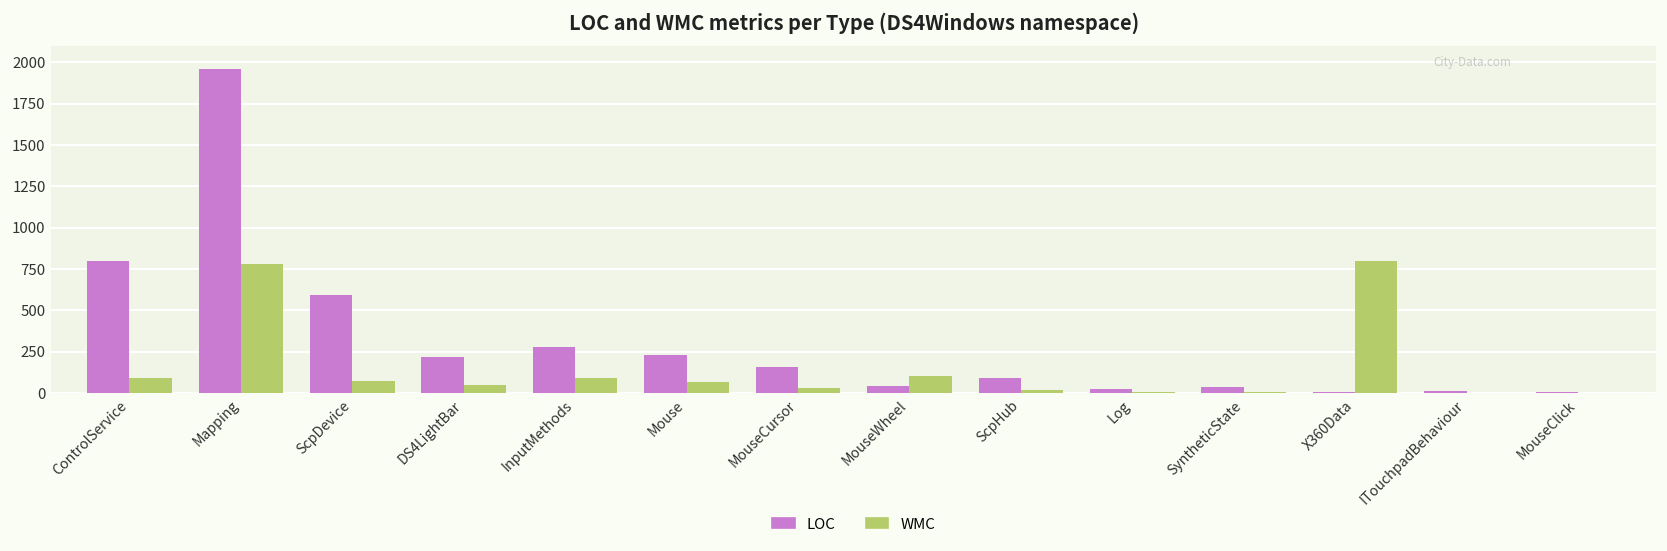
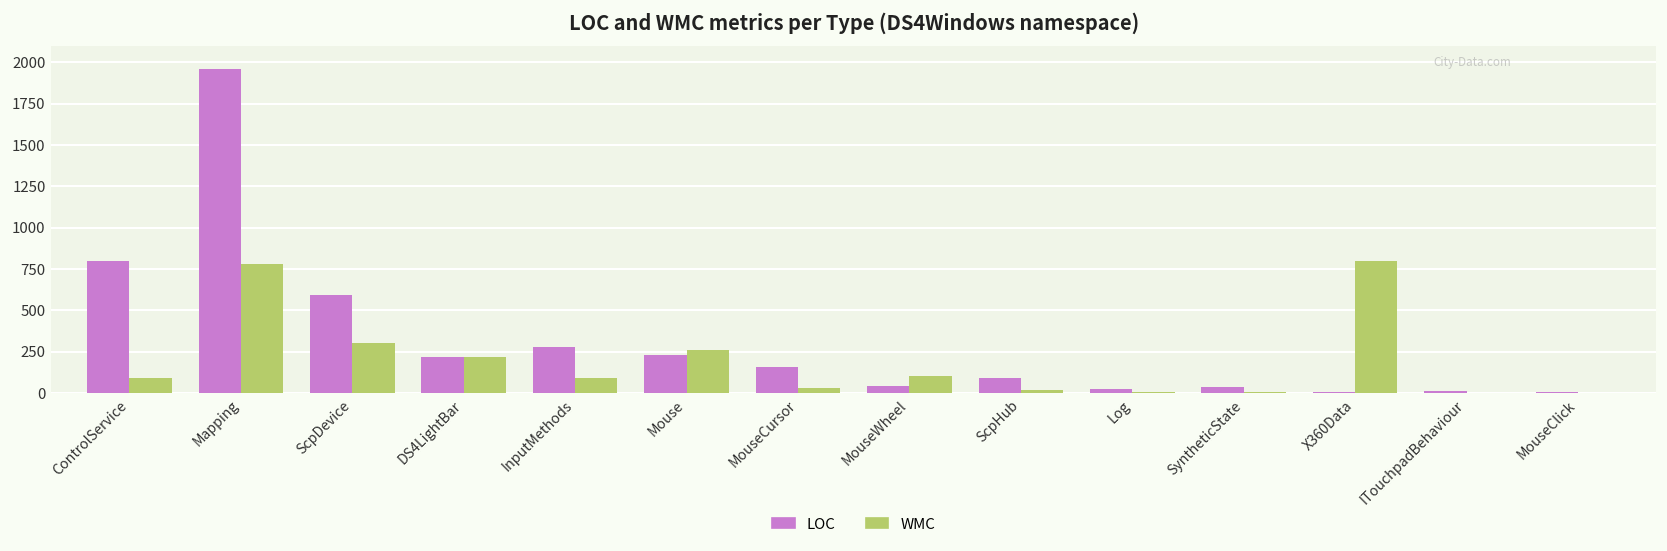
WMC, ScpDevice: 70 -> 300
WMC, DS4LightBar: 50 -> 220
WMC, Mouse: 70 -> 260
